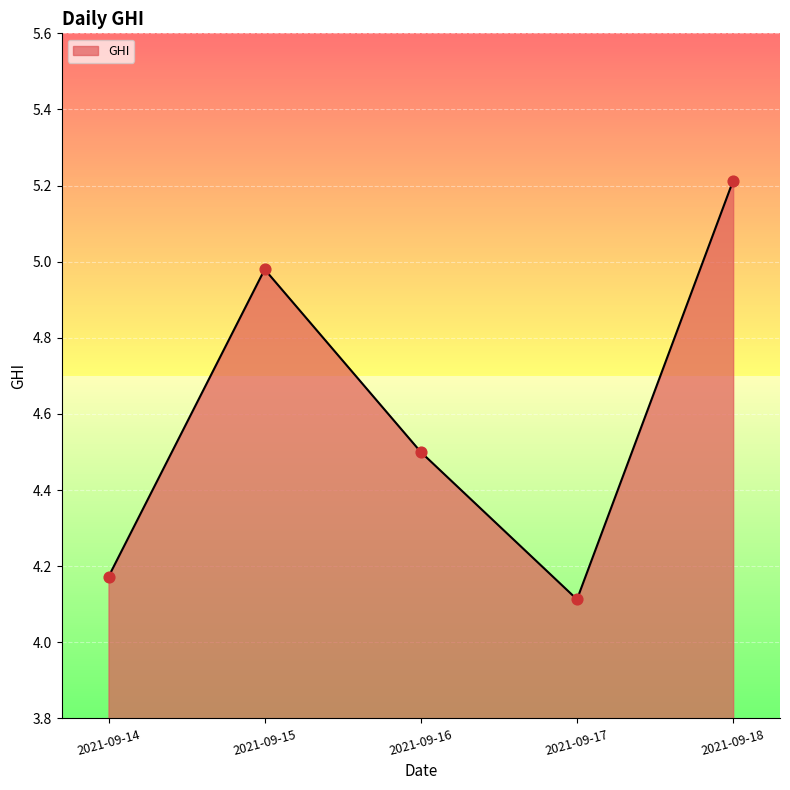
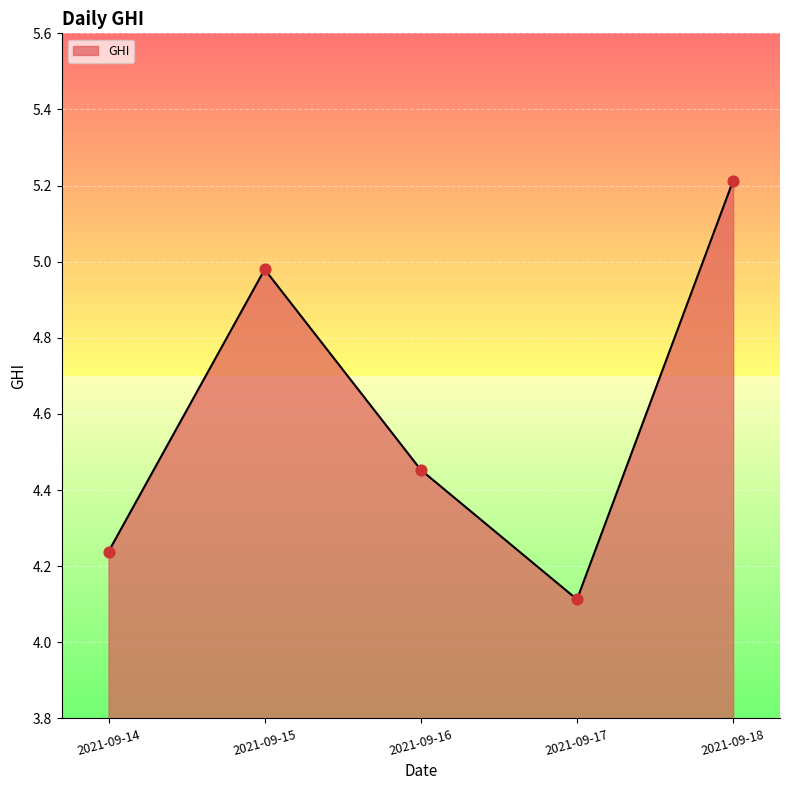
2021-09-14: 4.17 -> 4.24
2021-09-16: 4.50 -> 4.45
